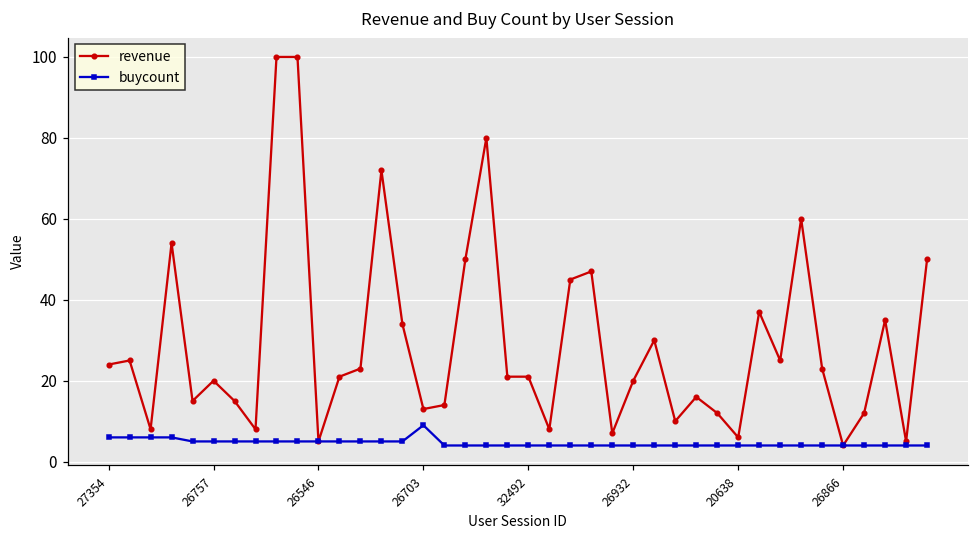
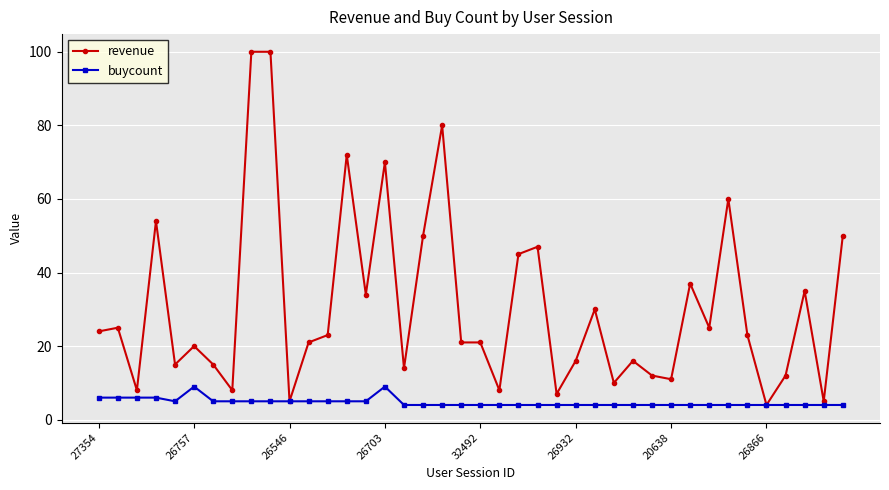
buycount, 26757: 5 -> 9
revenue, 26703: 13 -> 70
revenue, 26932: 20 -> 16
revenue, 20638: 6 -> 11
